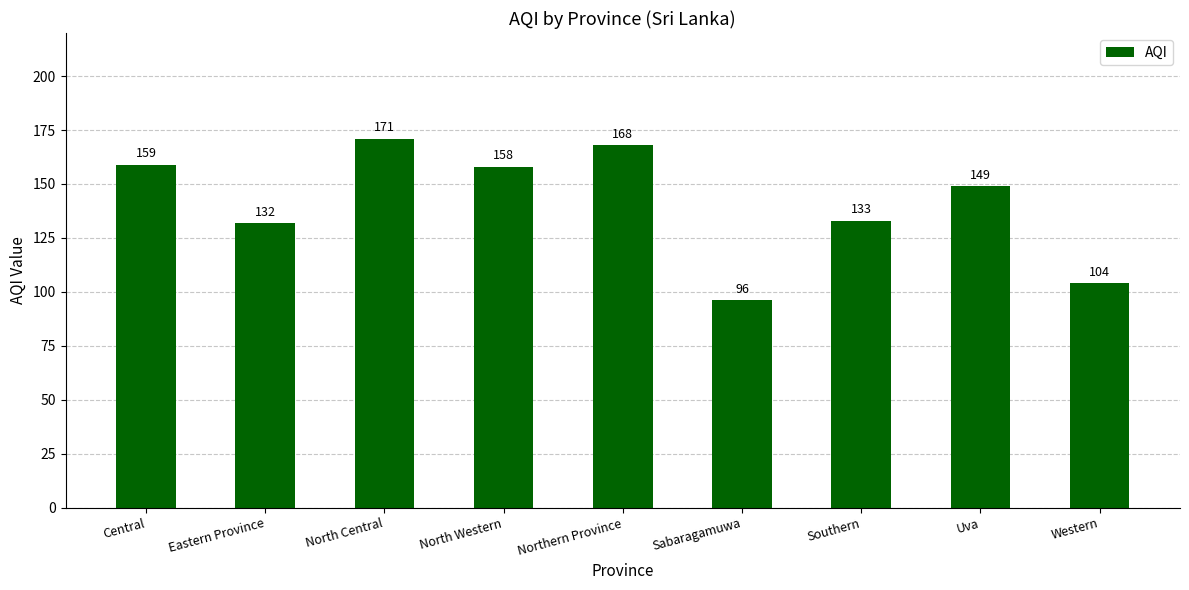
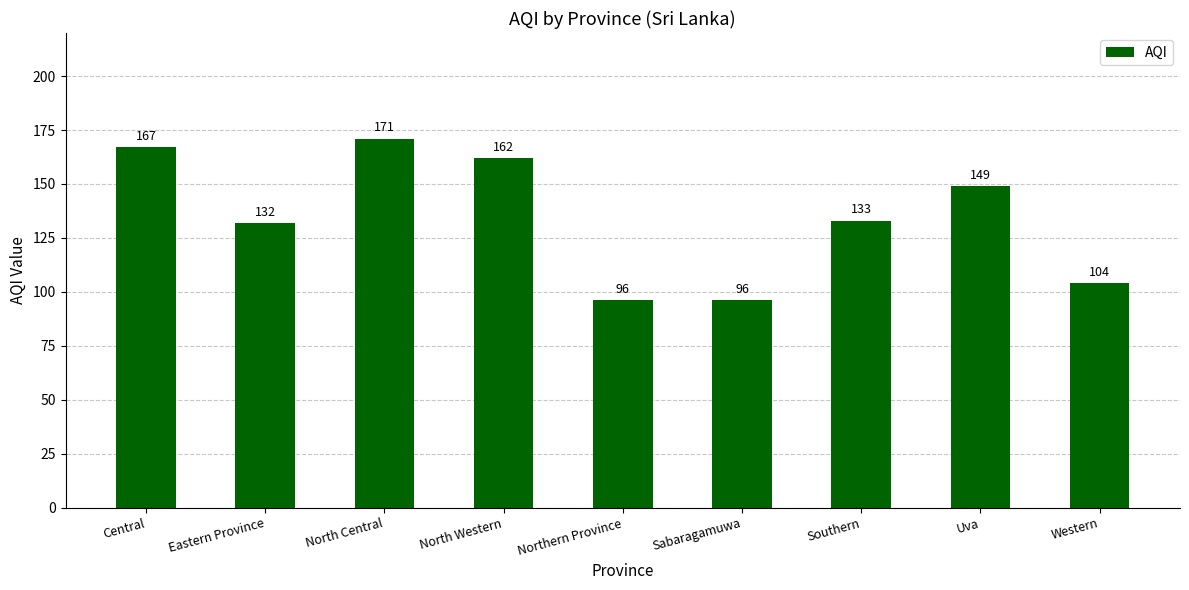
Central: 159 -> 167
North Western: 158 -> 162
Northern Province: 168 -> 96
